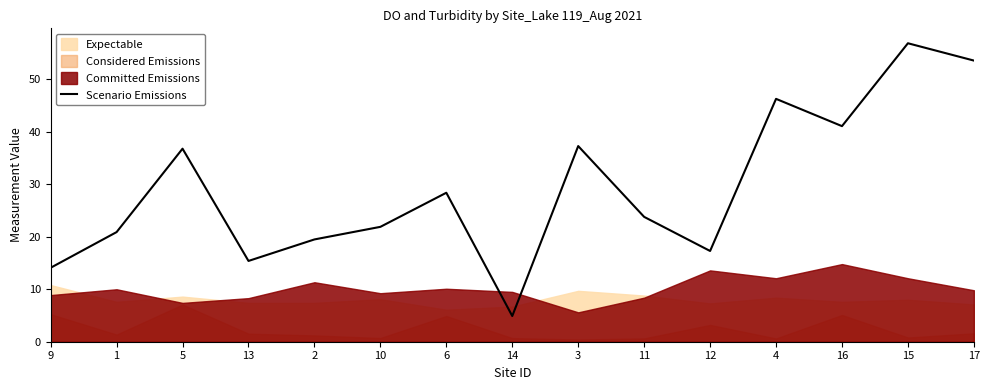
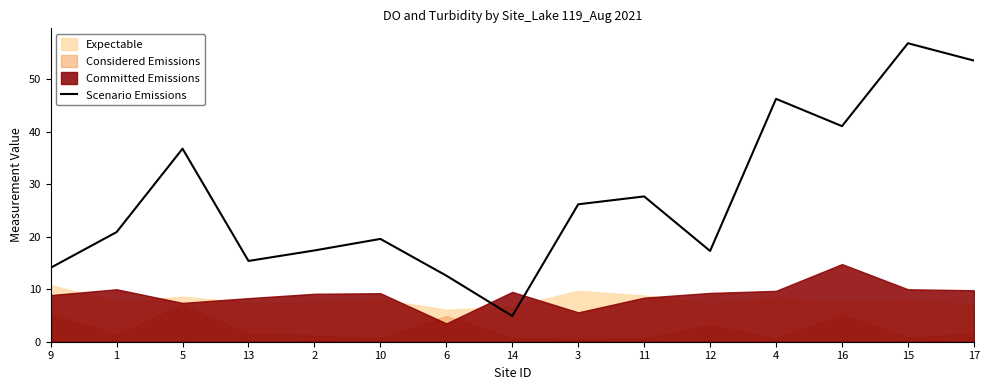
Scenario Emissions, 2: 20 -> 17
Committed Emissions, 2: 11 -> 9
Scenario Emissions, 10: 22 -> 20
Scenario Emissions, 6: 28 -> 13
Committed Emissions, 6: 10 -> 4
Scenario Emissions, 3: 37 -> 26
Scenario Emissions, 11: 24 -> 28
Committed Emissions, 12: 14 -> 9
Committed Emissions, 4: 12 -> 10
Committed Emissions, 15: 12 -> 10
